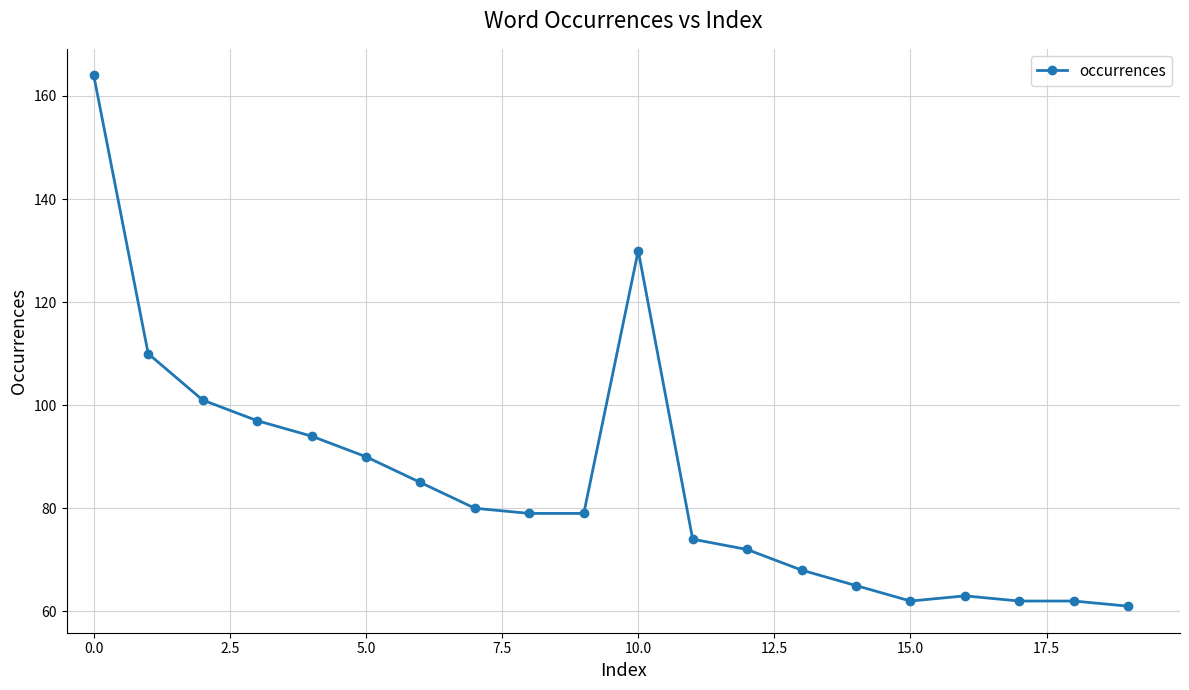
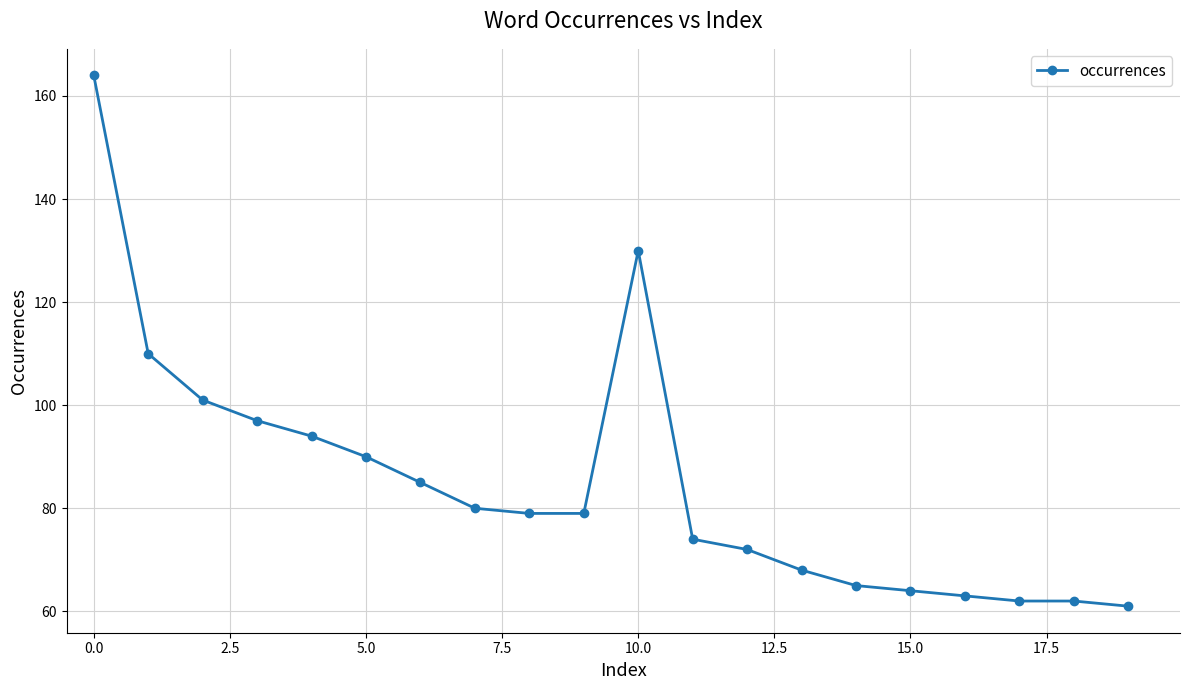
15.0: 62 -> 64
